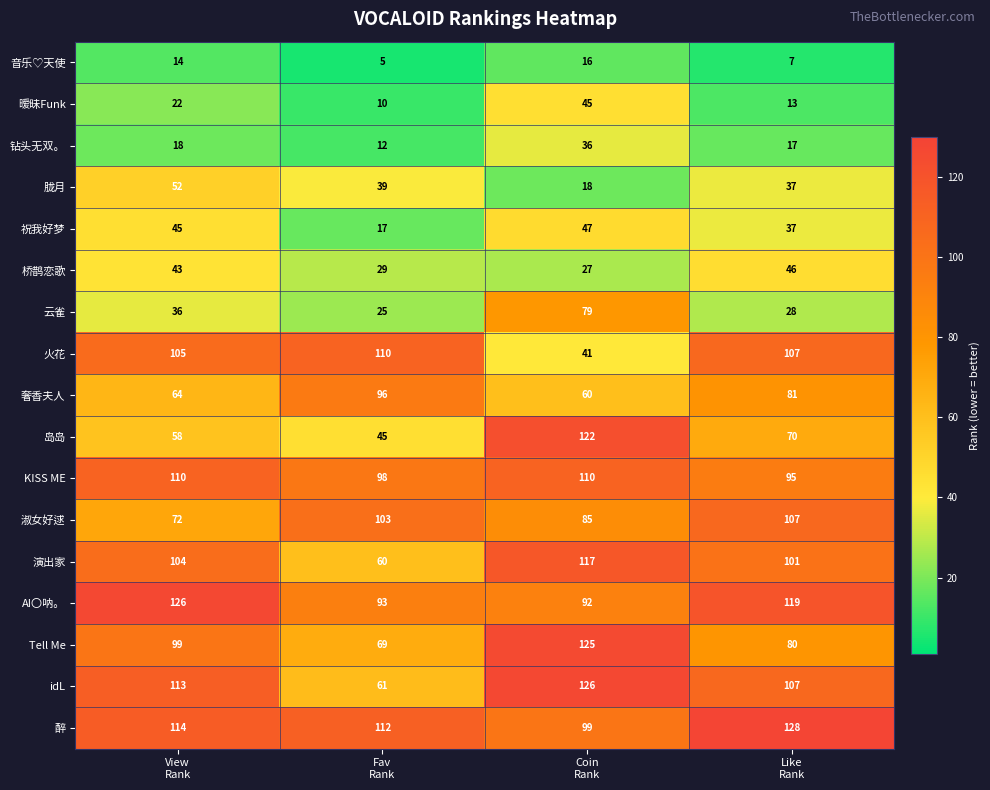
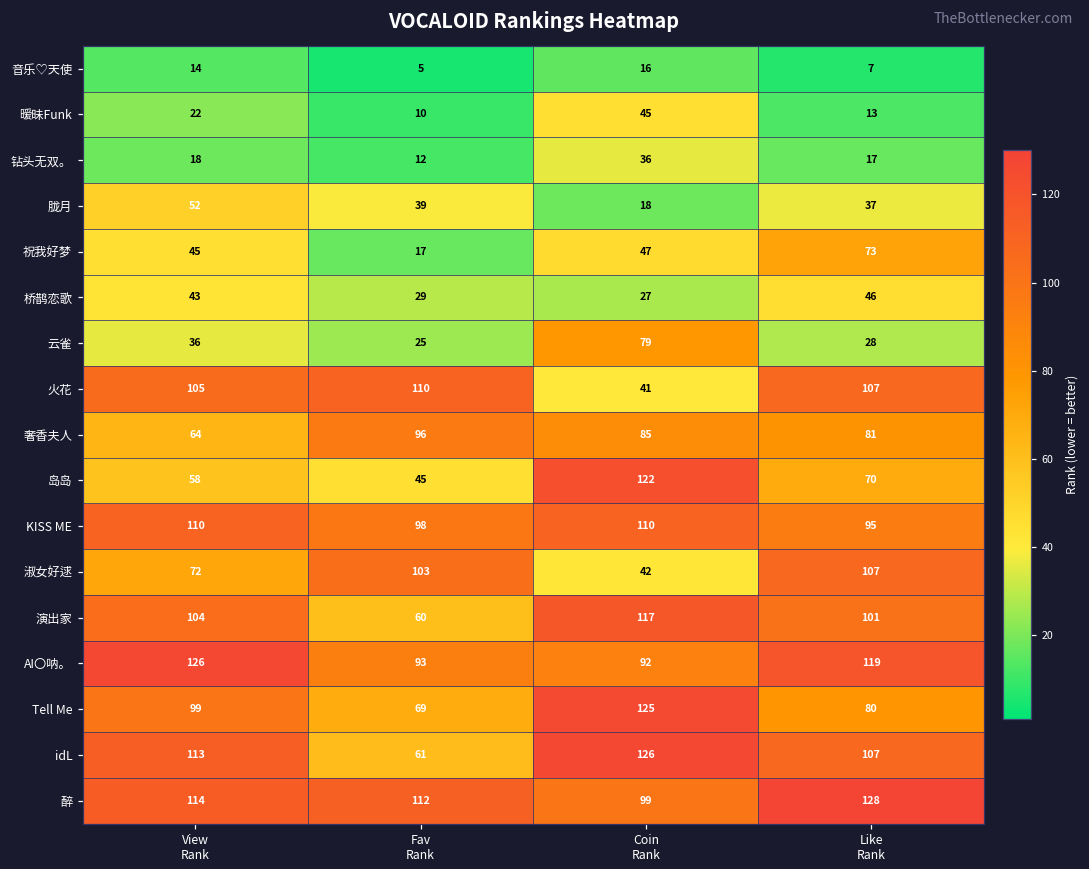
祝我好梦, Like Rank: 37 -> 73
奢香夫人, Coin Rank: 60 -> 85
淑女好逑, Coin Rank: 85 -> 42
